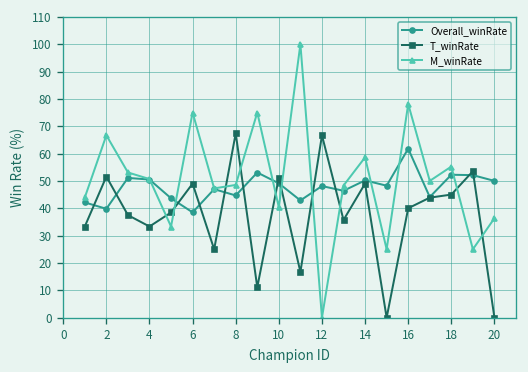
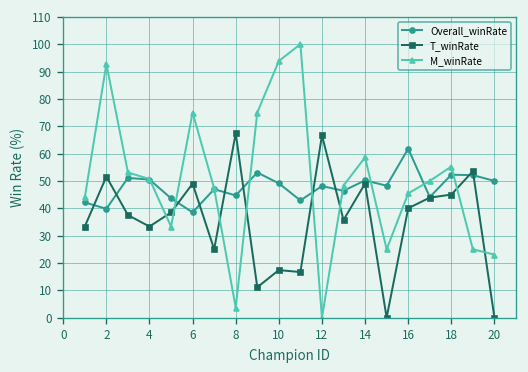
M_winRate, 2: 67 -> 93
M_winRate, 8: 49 -> 4
T_winRate, 10: 51 -> 17
M_winRate, 10: 40 -> 94
M_winRate, 16: 78 -> 45
M_winRate, 20: 36 -> 23
